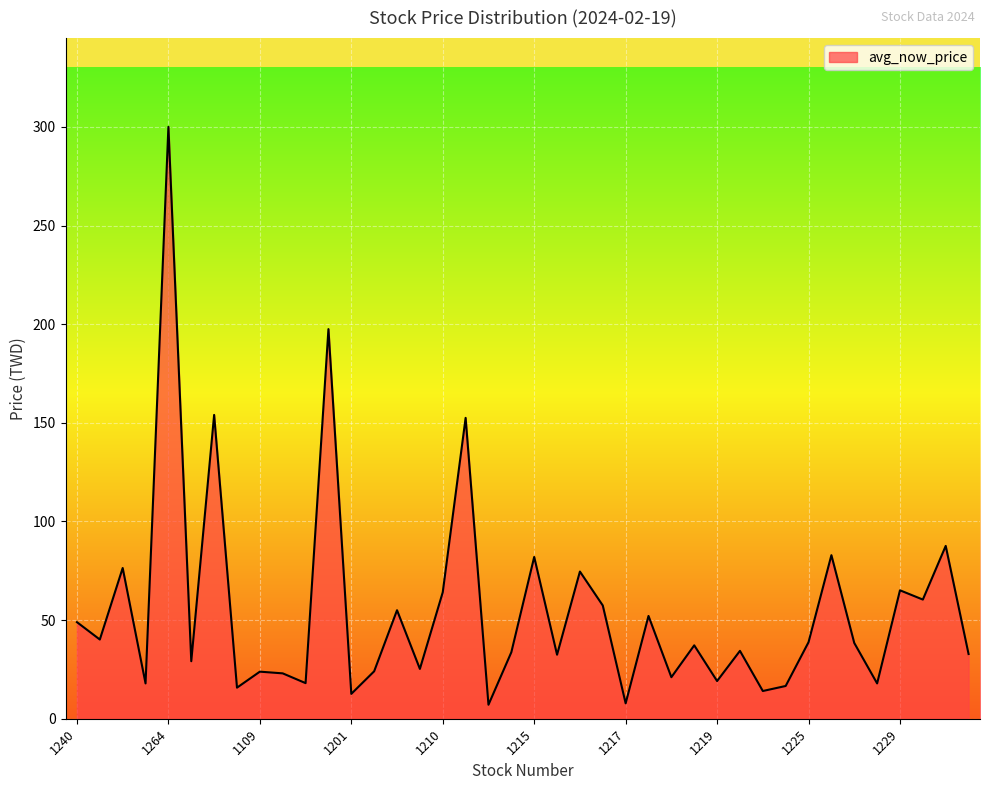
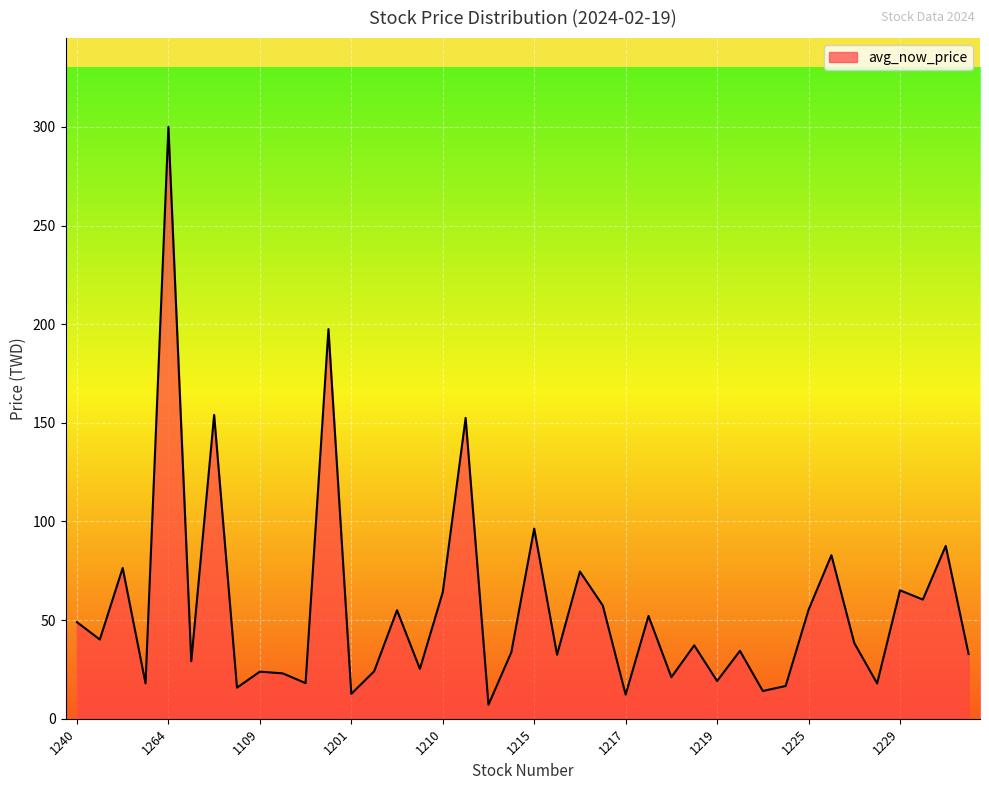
1215: 82 -> 96
1217: 8 -> 12
1225: 39 -> 55
